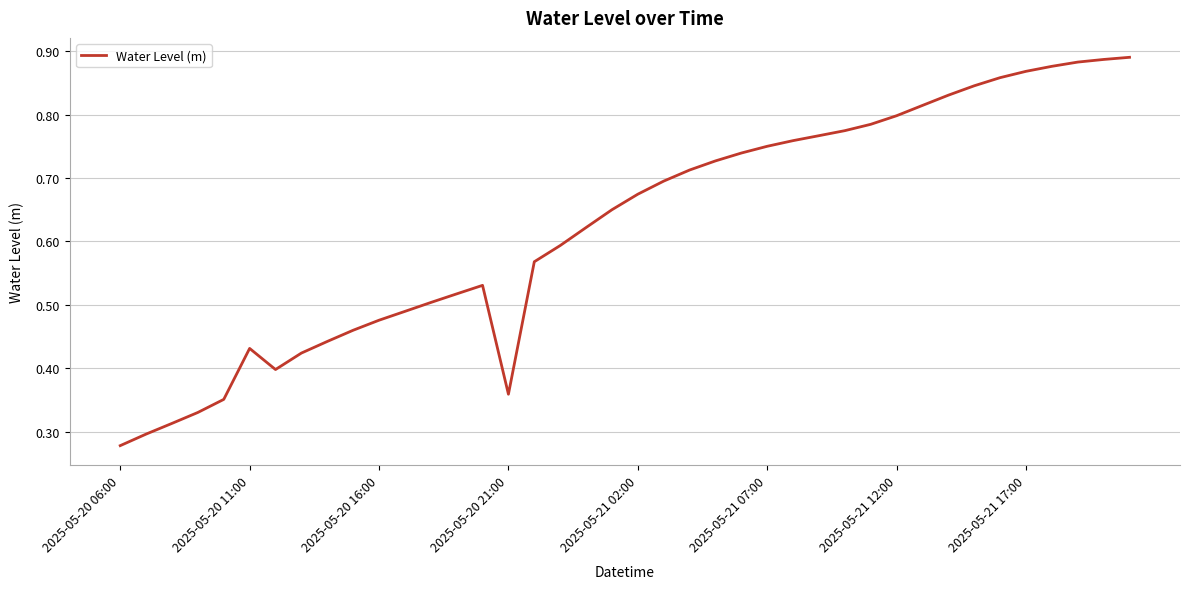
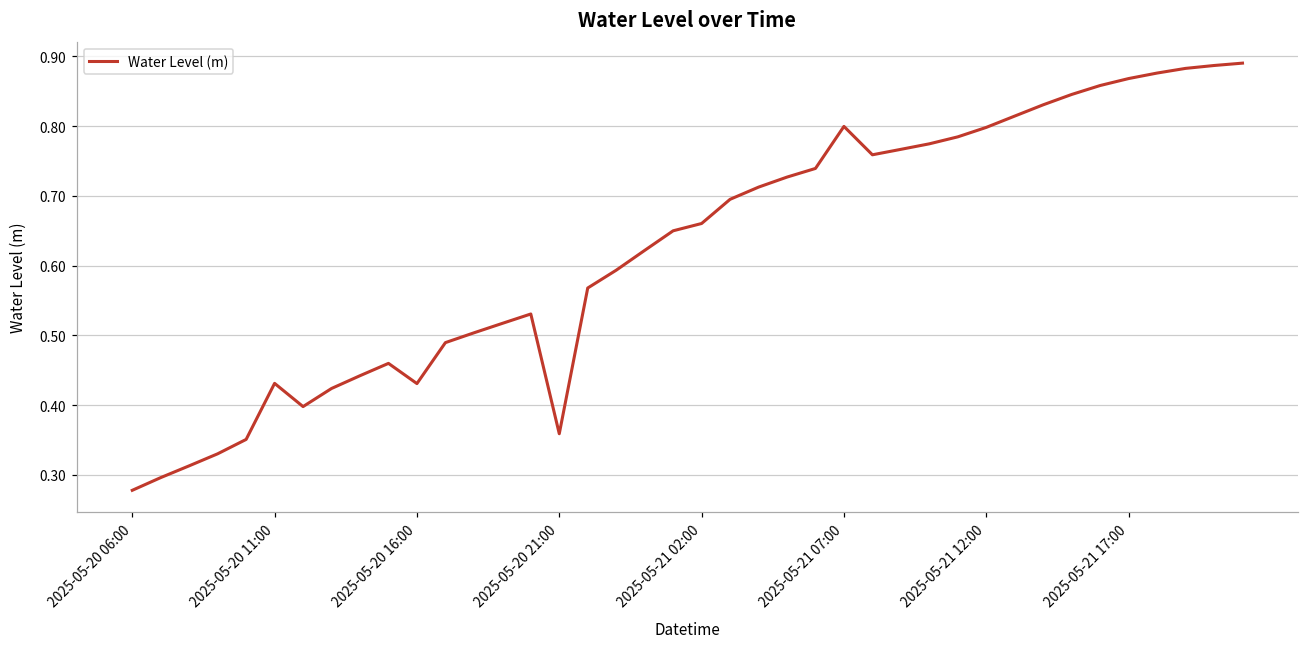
2025-05-20 16:00: 0.48 -> 0.43
2025-05-21 02:00: 0.67 -> 0.66
2025-05-21 07:00: 0.75 -> 0.80
